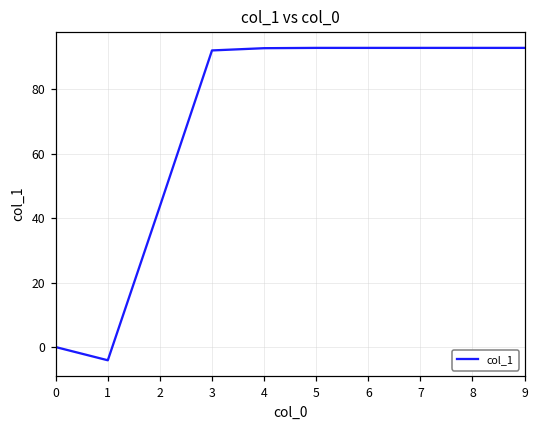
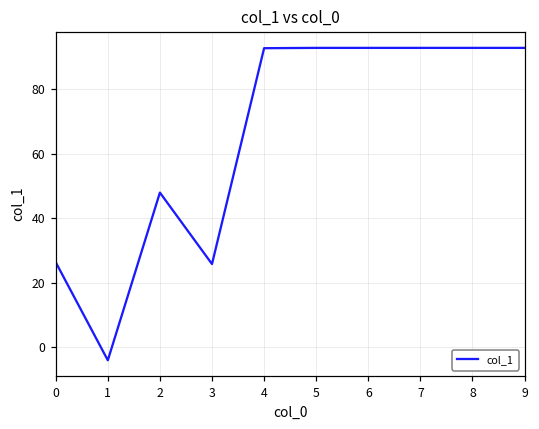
0: 0 -> 26
2: 44 -> 48
3: 92 -> 26
